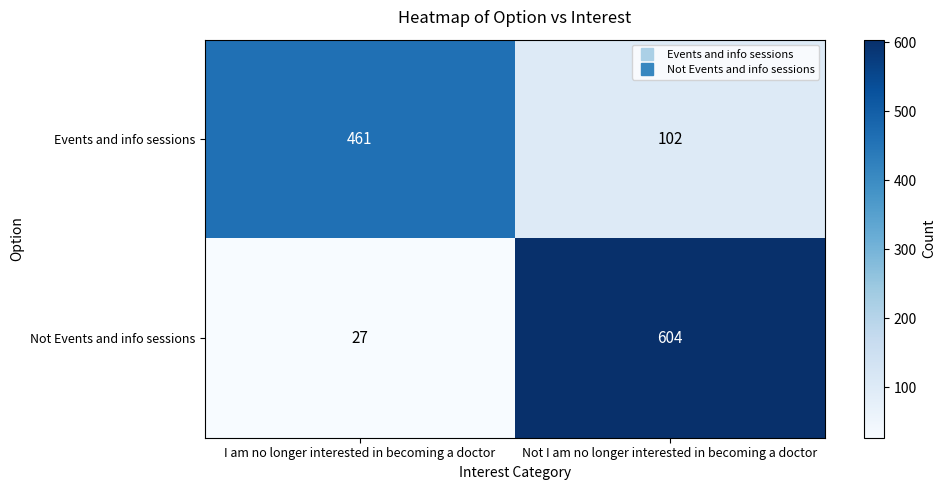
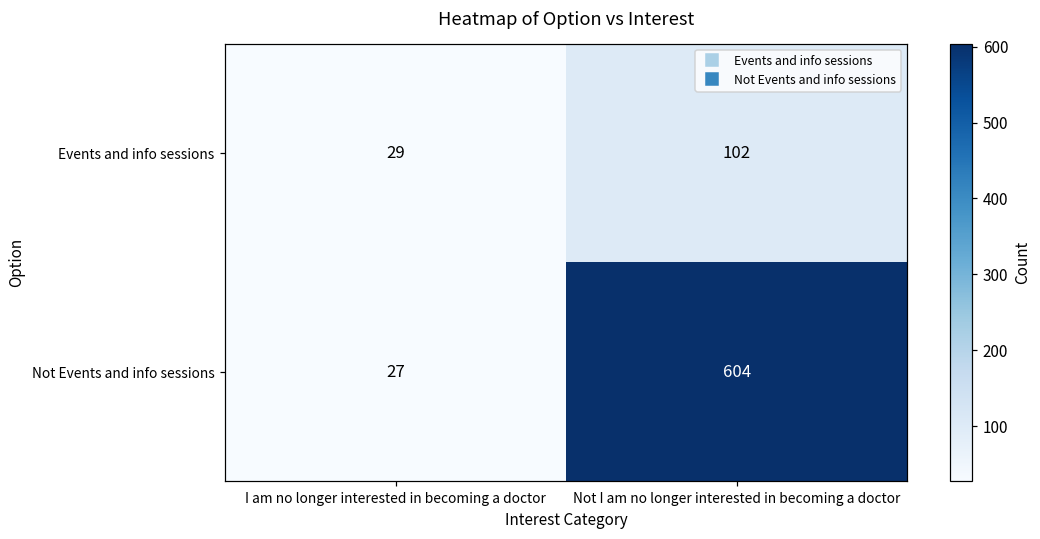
Events and info sessions, I am no longer interested in becoming a doctor: 461 -> 29
